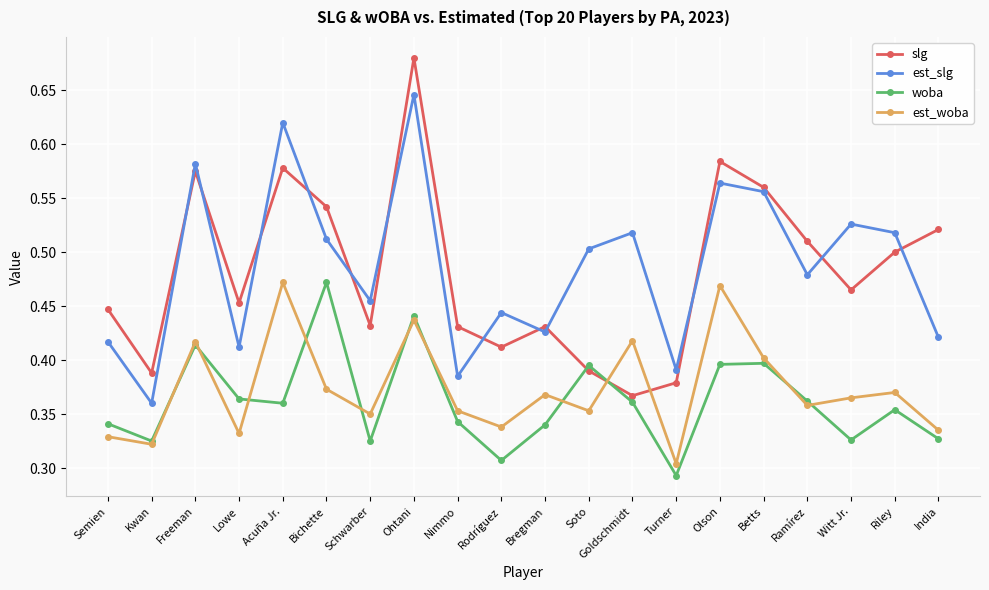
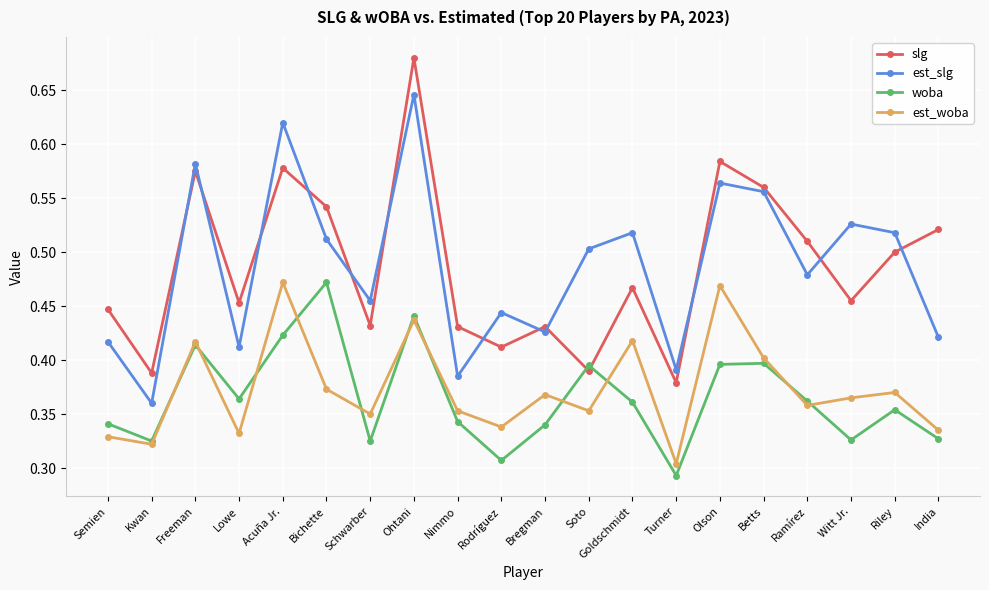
woba, Acuña Jr.: 0.360 -> 0.423
slg, Goldschmidt: 0.367 -> 0.467
slg, Witt Jr.: 0.465 -> 0.455
